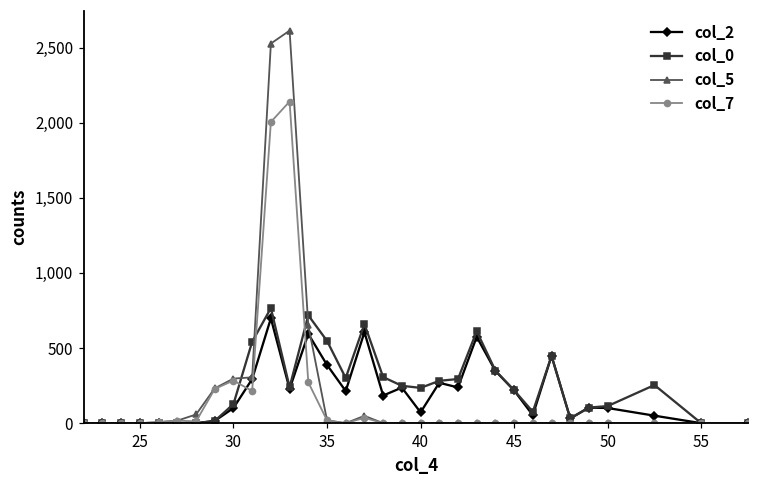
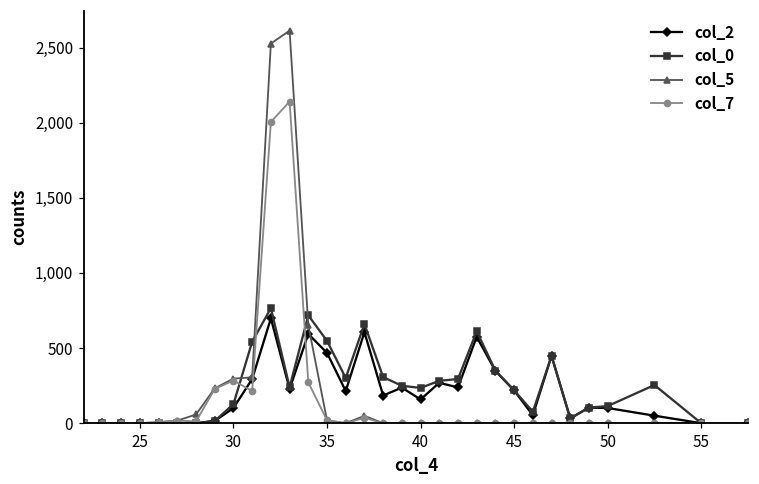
col_2, 35: 390 -> 470
col_2, 40: 70 -> 160
